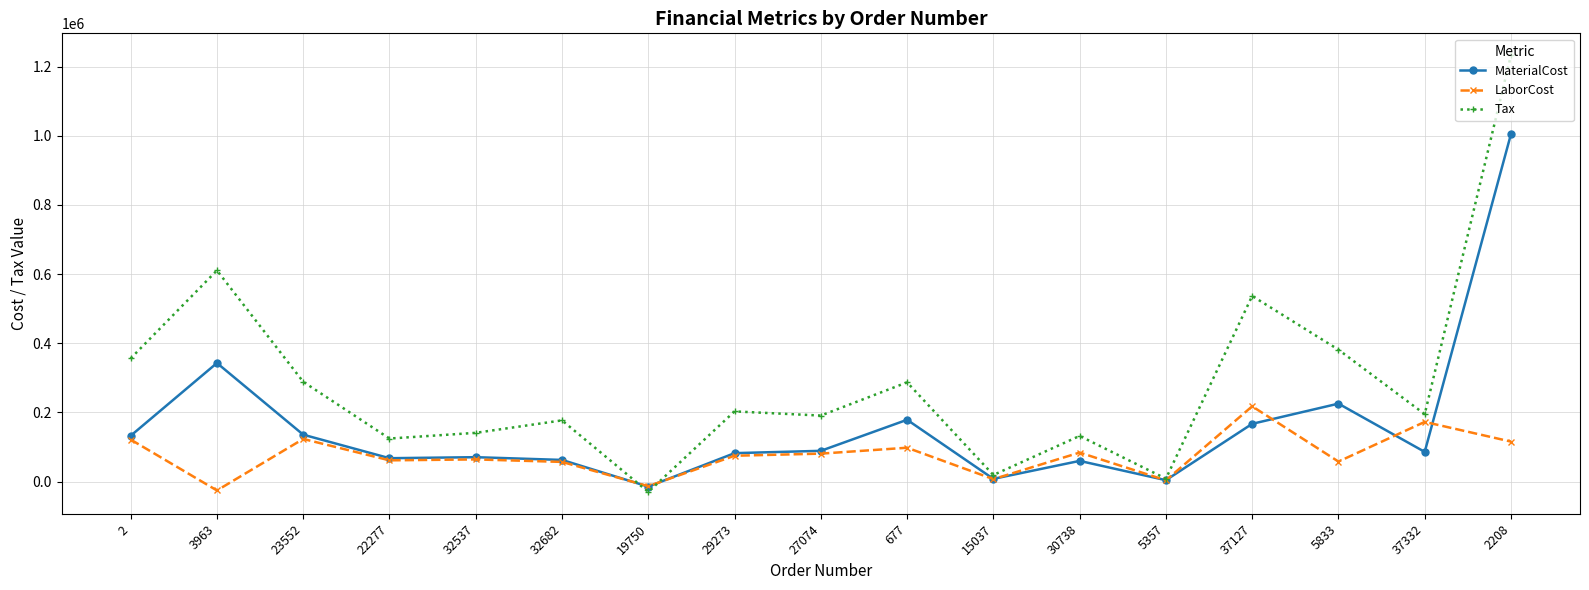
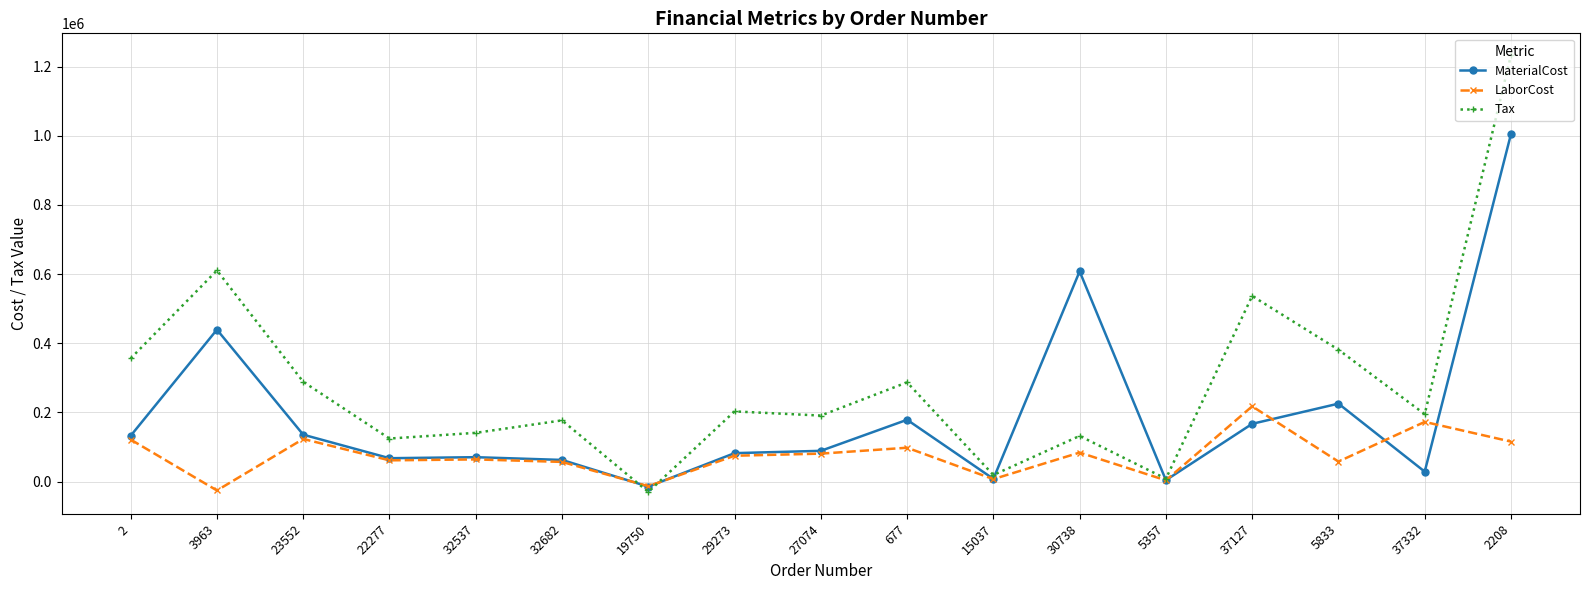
MaterialCost, 3963: 340000 -> 440000
MaterialCost, 30738: 60000 -> 610000
MaterialCost, 37332: 90000 -> 30000
